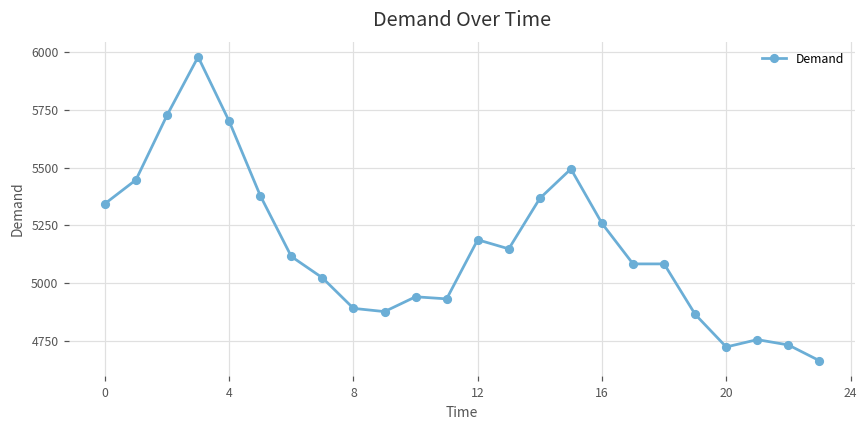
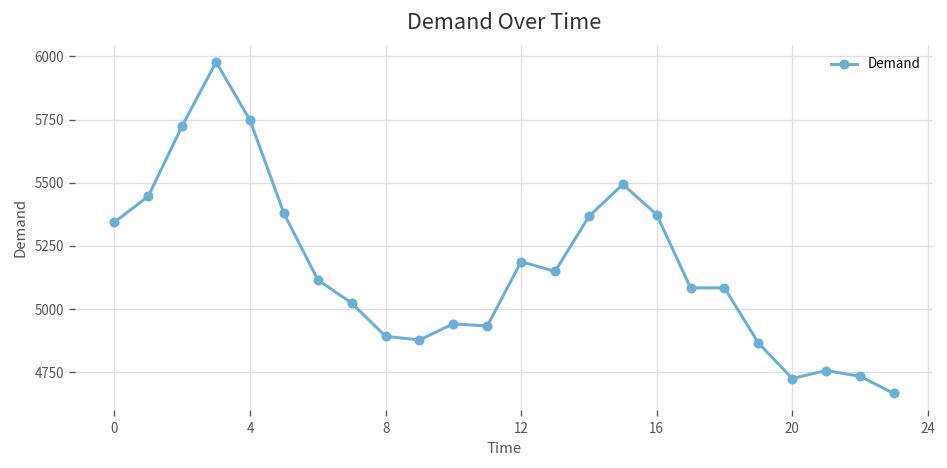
4: 5700 -> 5750
16: 5260 -> 5370
